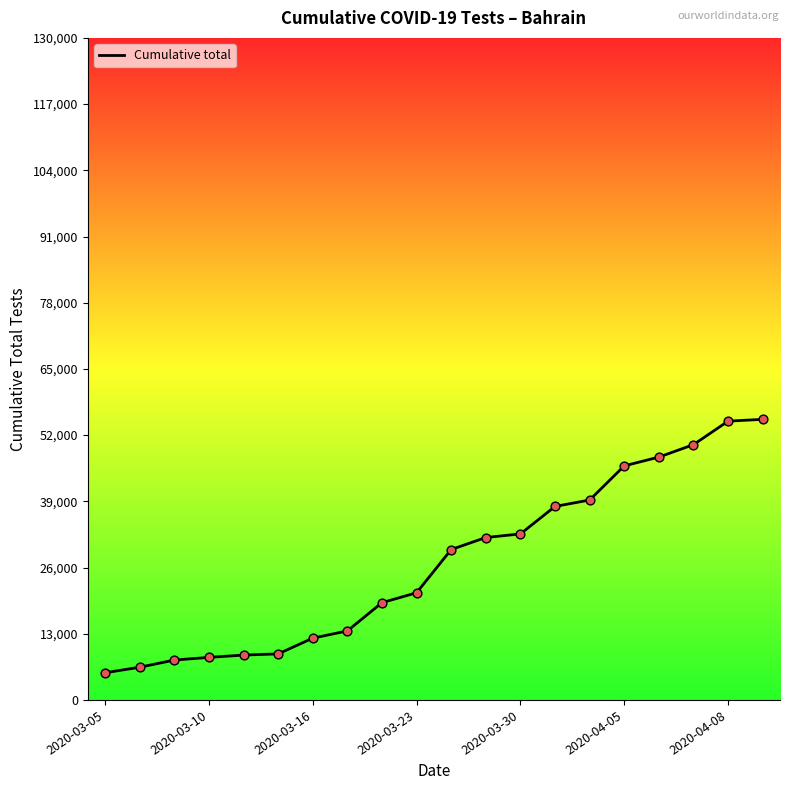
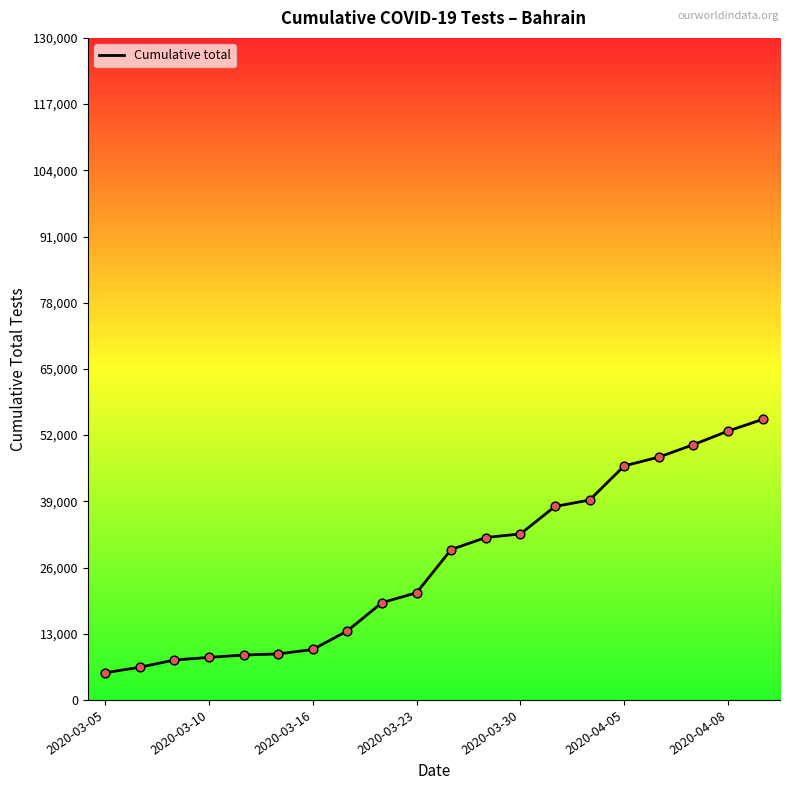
2020-03-16: 12,000 -> 10,000
2020-04-08: 55,000 -> 53,000
